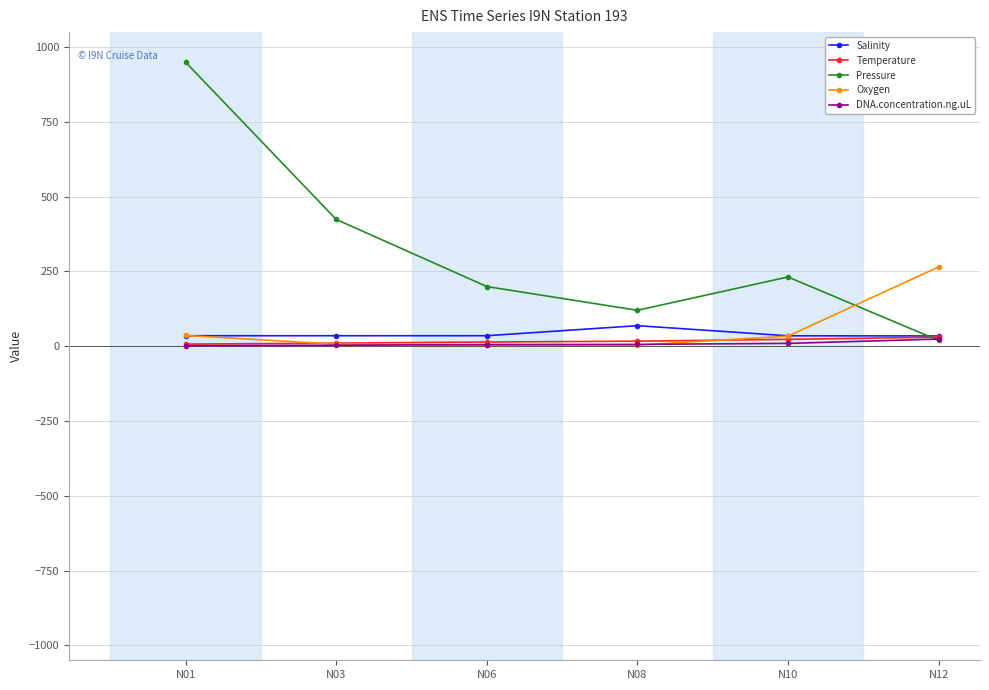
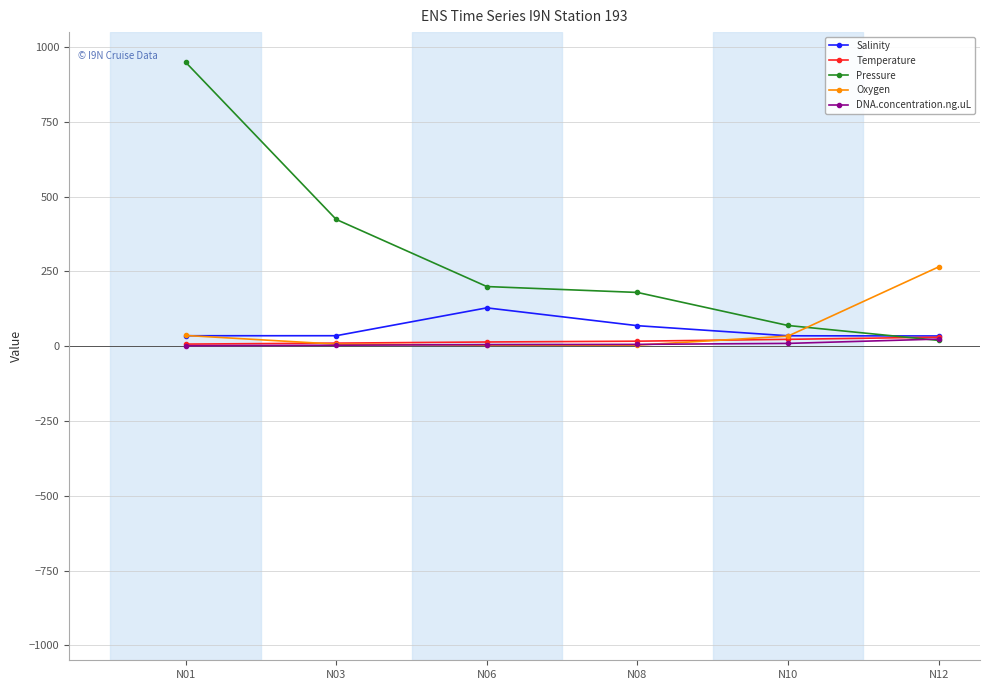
Salinity, N06: 30 -> 130
Pressure, N08: 120 -> 180
Pressure, N10: 230 -> 70
